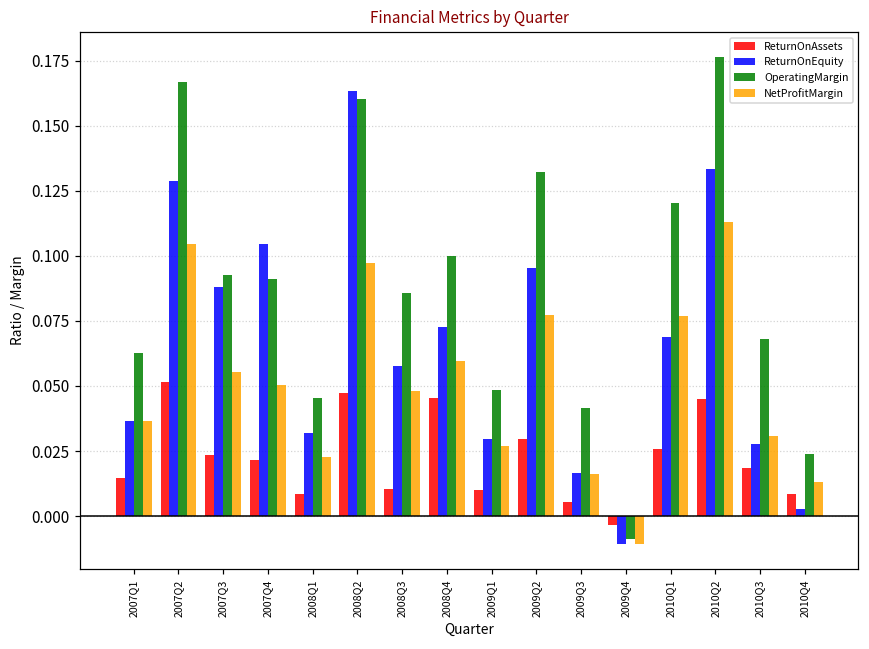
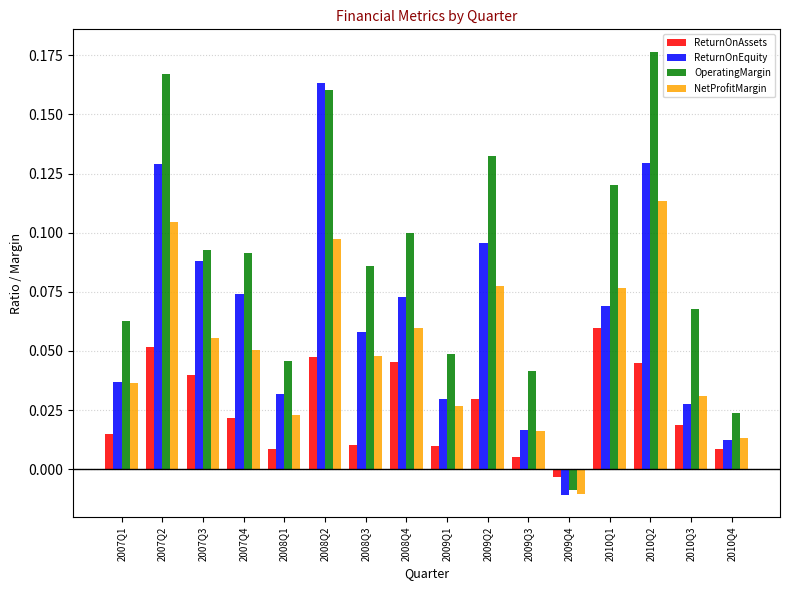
ReturnOnAssets, 2007Q3: 0.023 -> 0.040
ReturnOnEquity, 2007Q4: 0.105 -> 0.074
ReturnOnAssets, 2010Q1: 0.026 -> 0.060
ReturnOnEquity, 2010Q2: 0.134 -> 0.129
ReturnOnEquity, 2010Q4: 0.003 -> 0.012
